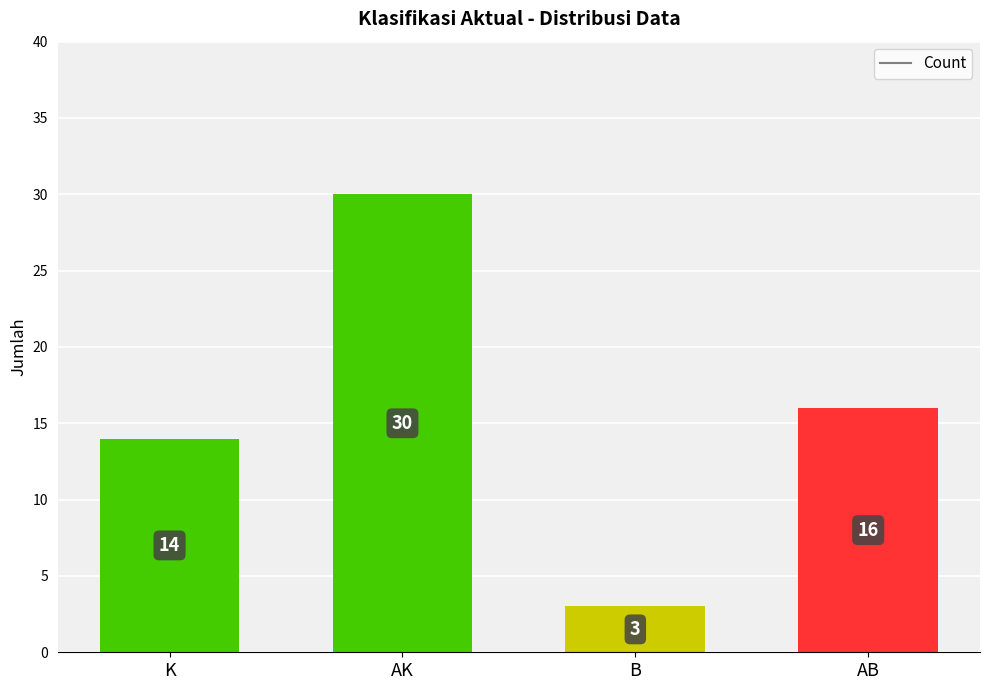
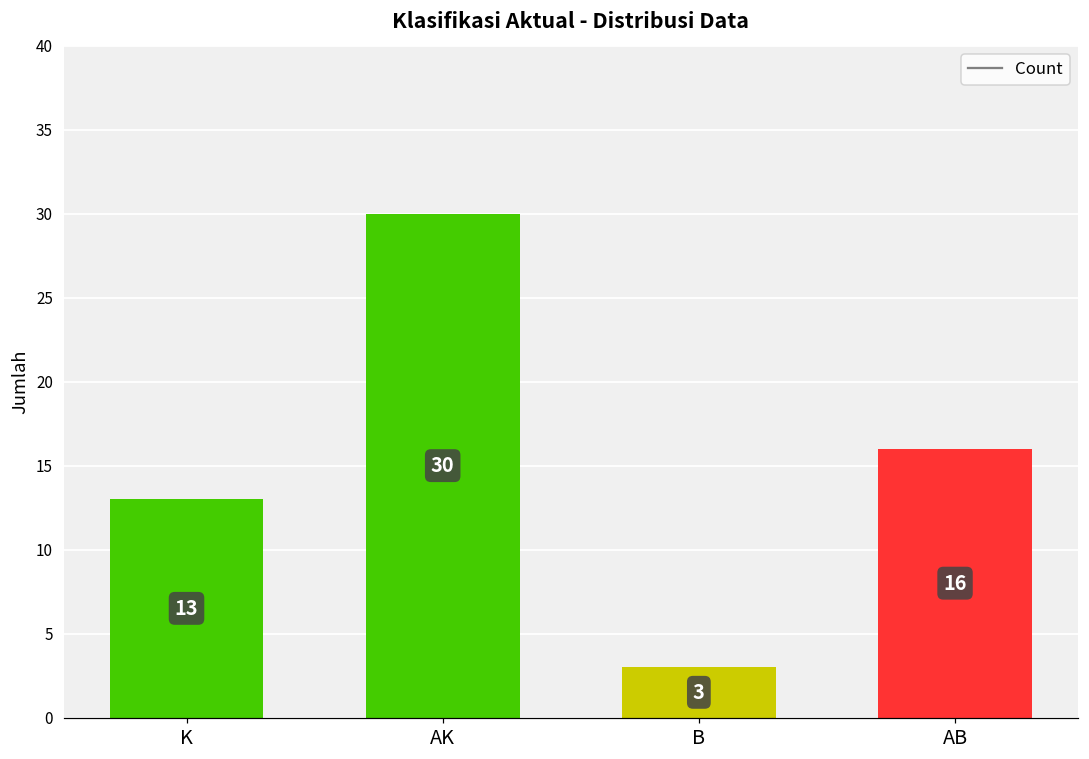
K: 14 -> 13
